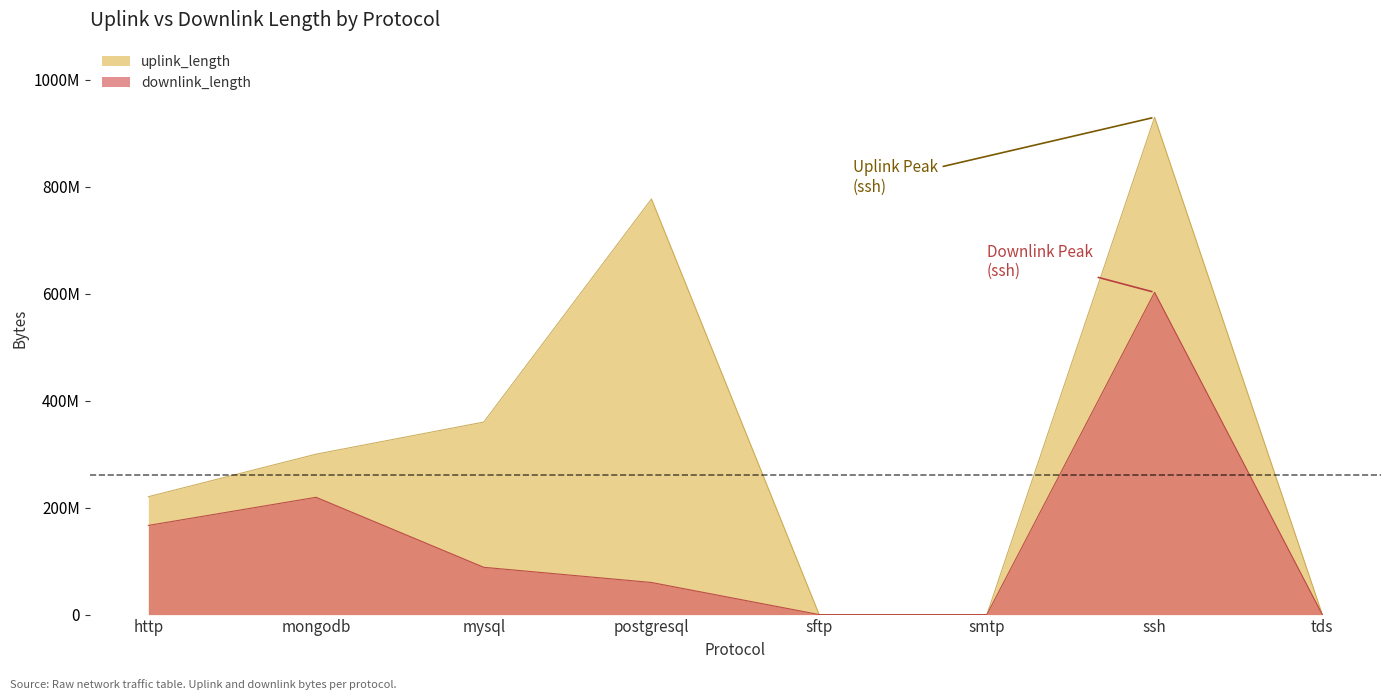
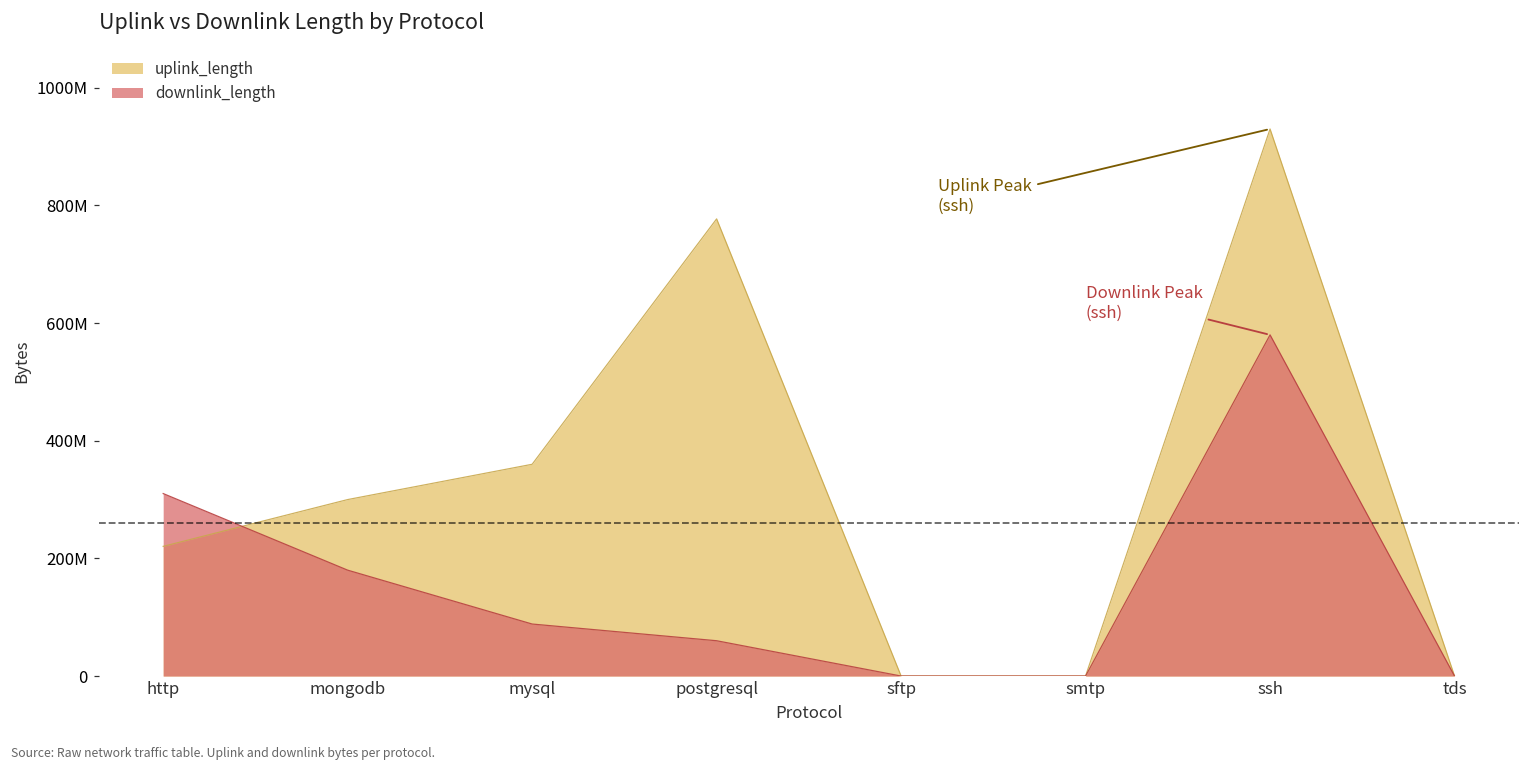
downlink_length, http: 170000000 -> 310000000
downlink_length, mongodb: 220000000 -> 180000000
downlink_length, ssh: 600000000 -> 580000000
